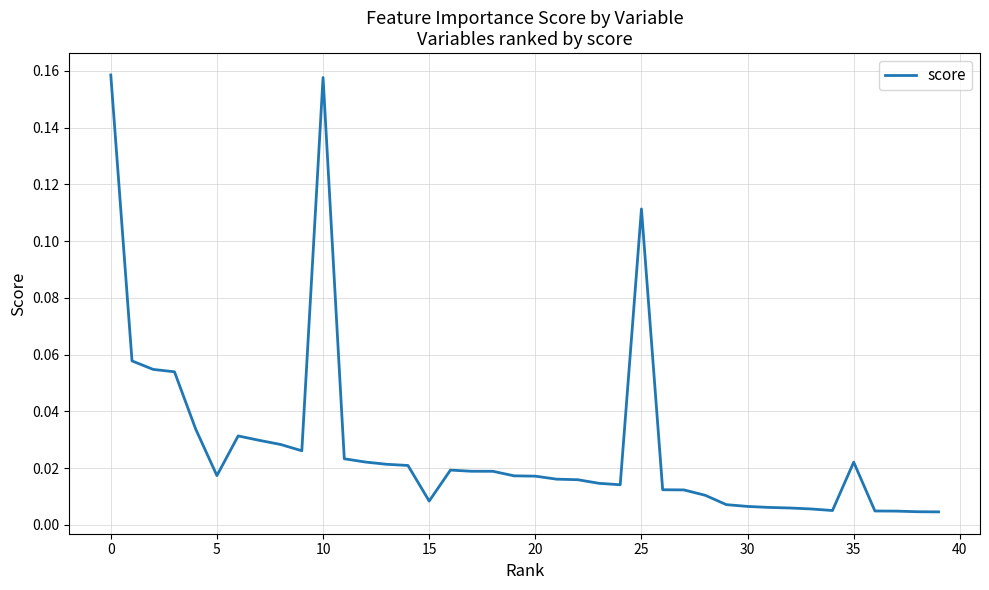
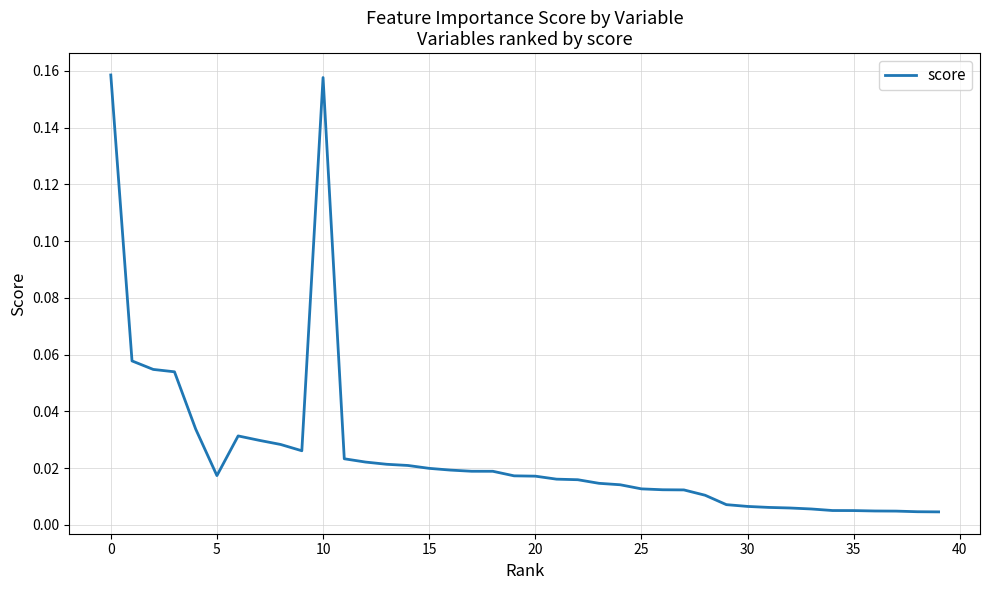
15: 0.008 -> 0.020
25: 0.111 -> 0.013
35: 0.022 -> 0.005
